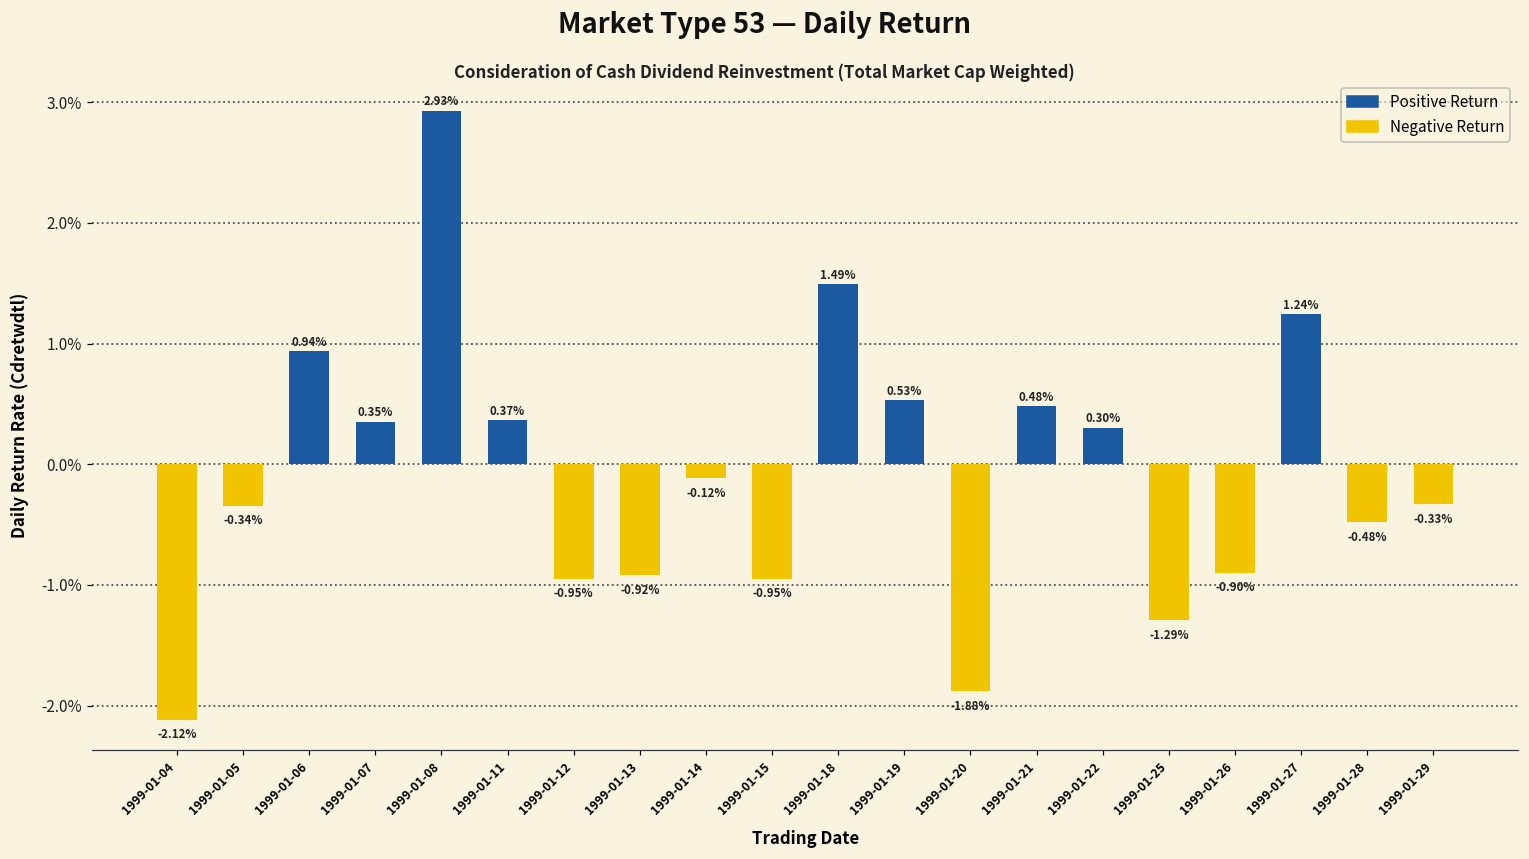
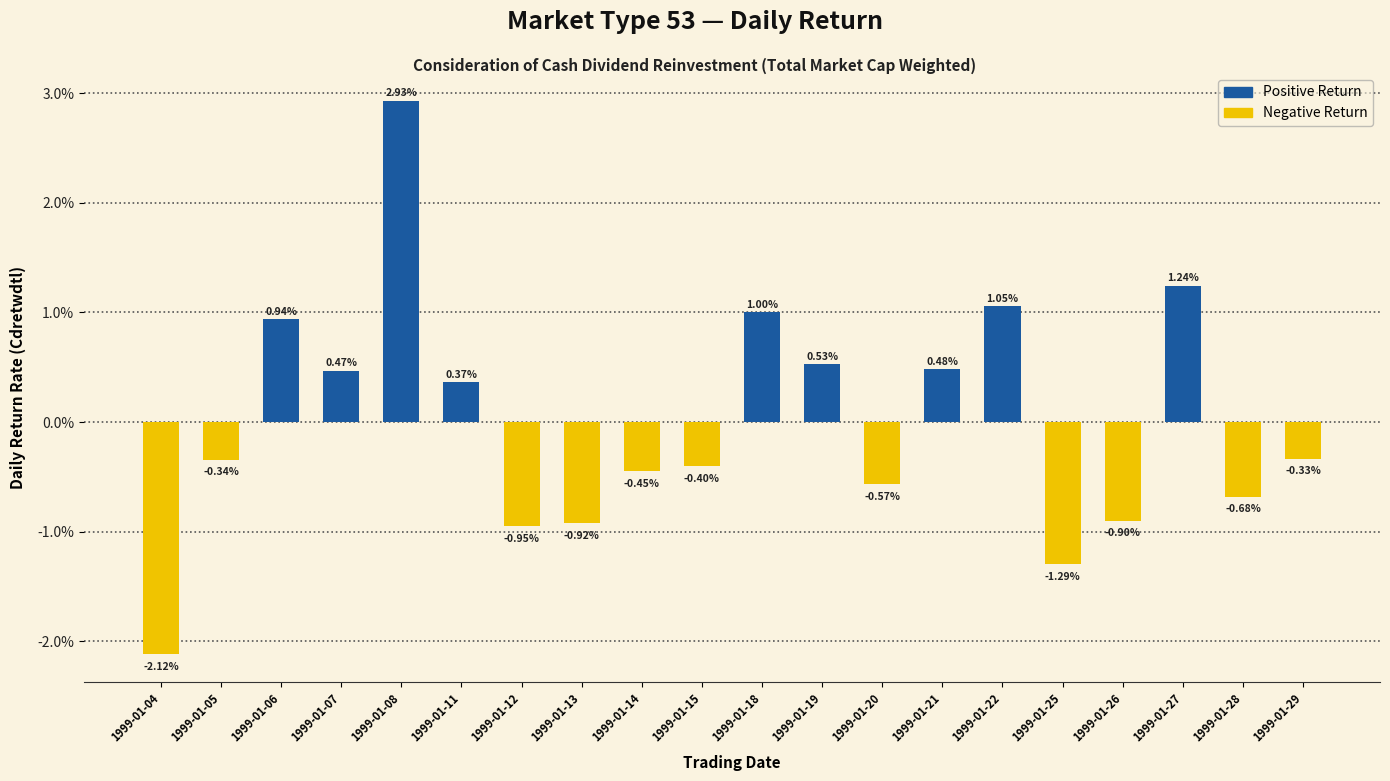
1999-01-07: 0.35% -> 0.47%
1999-01-14: -0.12% -> -0.45%
1999-01-15: -0.95% -> -0.40%
1999-01-18: 1.49% -> 1.00%
1999-01-20: -1.88% -> -0.57%
1999-01-22: 0.30% -> 1.05%
1999-01-28: -0.48% -> -0.68%
